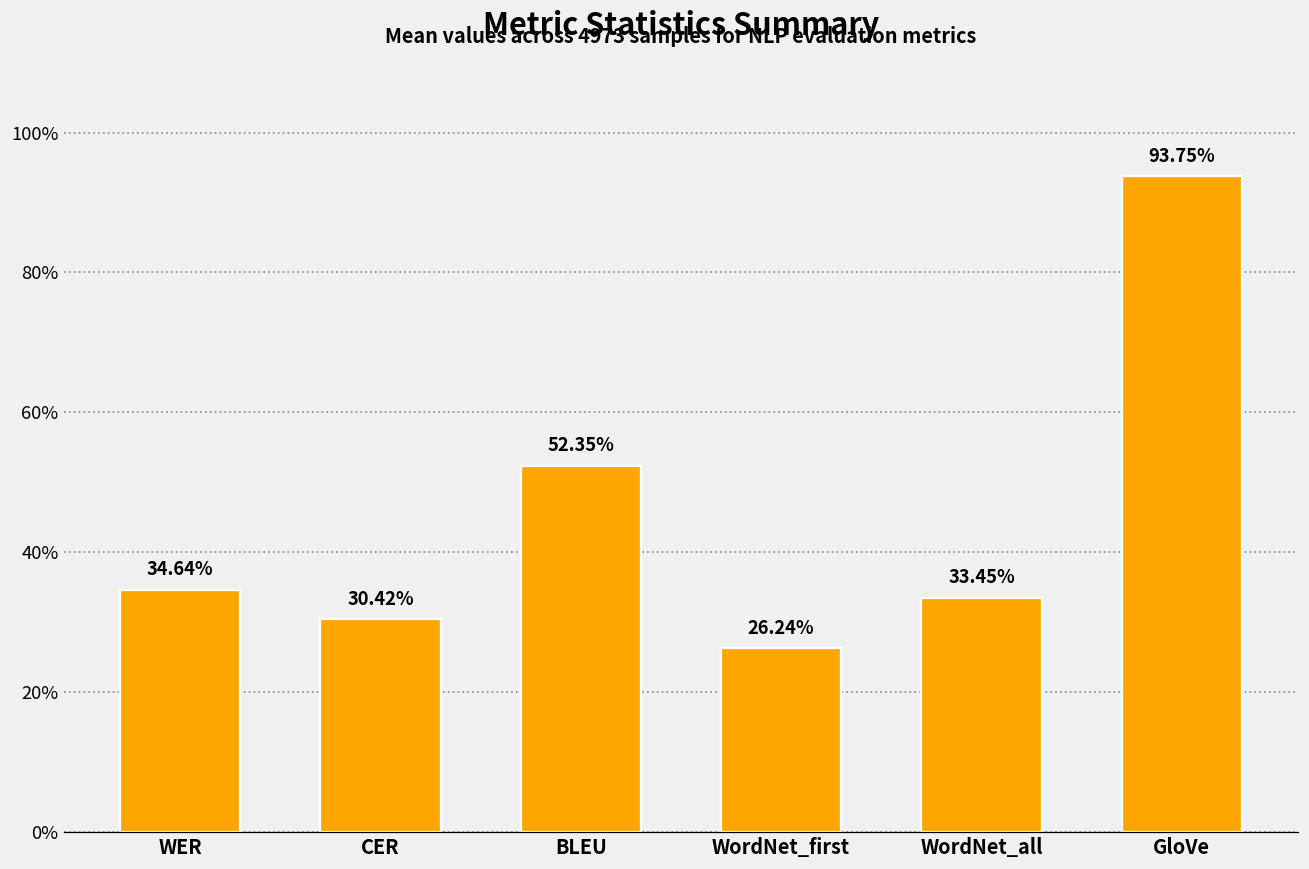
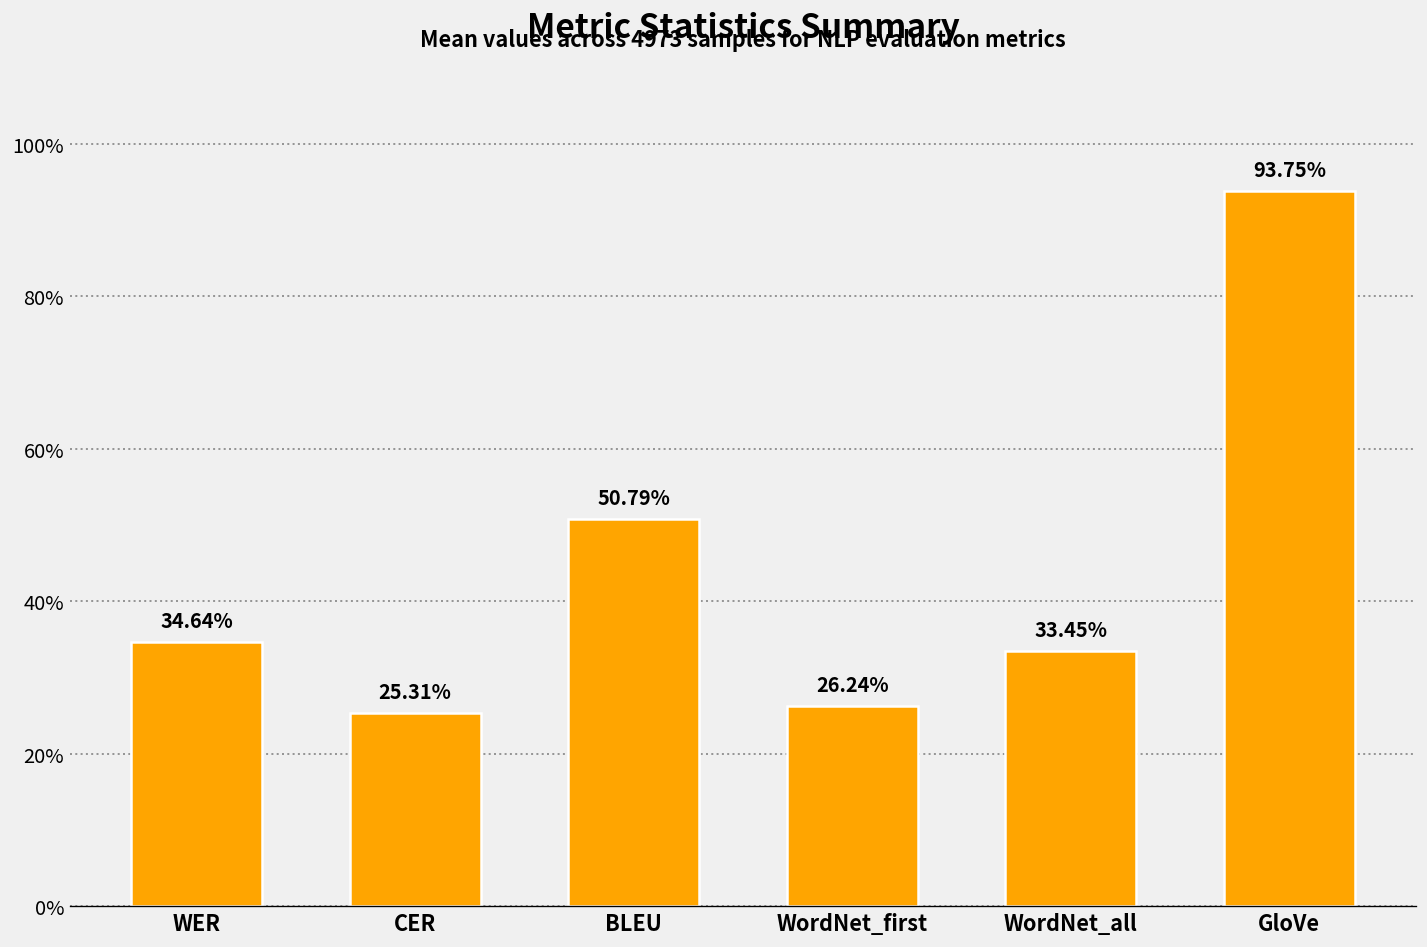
CER: 30.42% -> 25.31%
BLEU: 52.35% -> 50.79%
